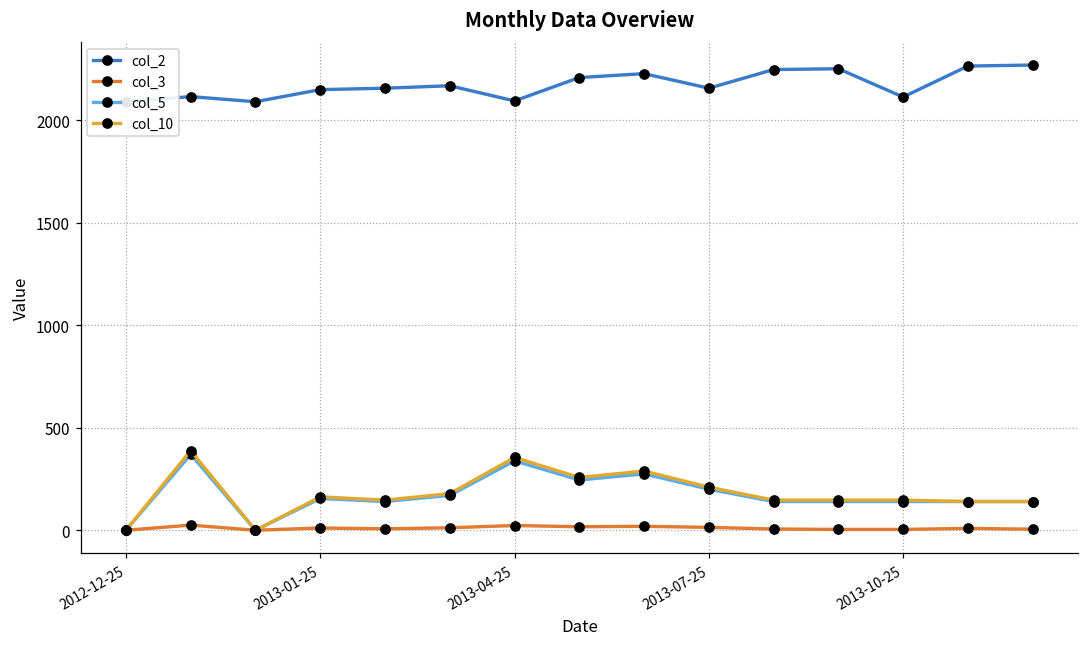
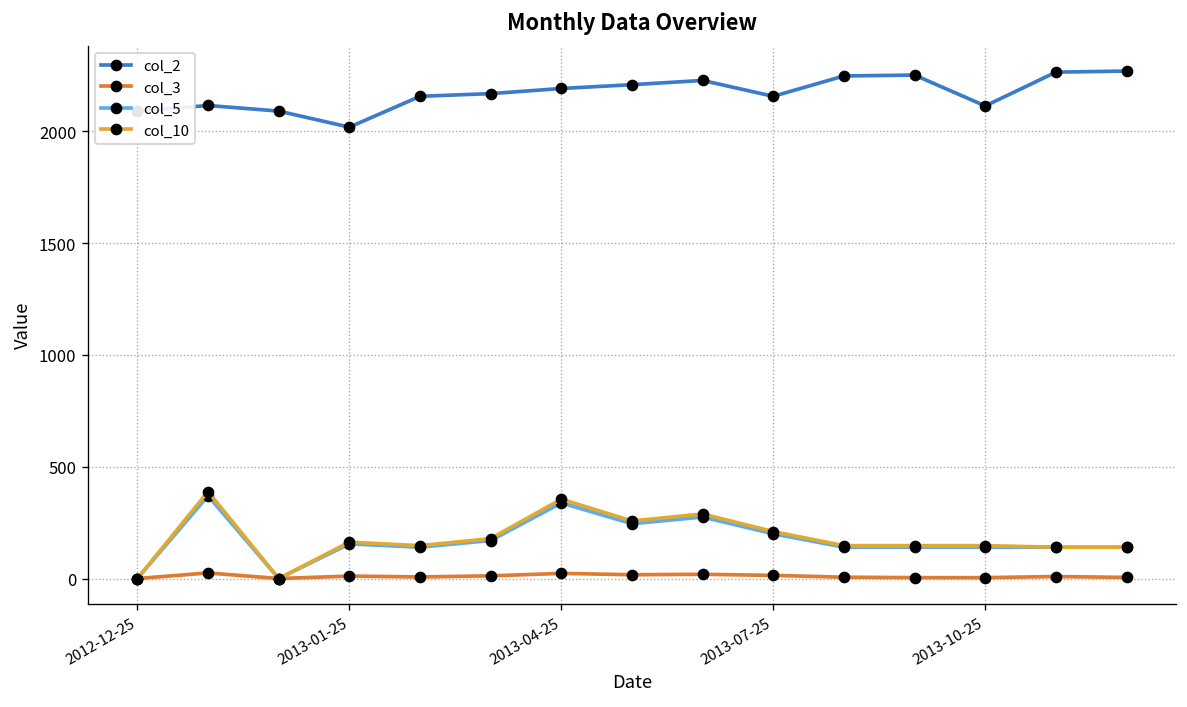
col_2, 2013-01-25: 2150 -> 2020
col_2, 2013-04-25: 2090 -> 2190
